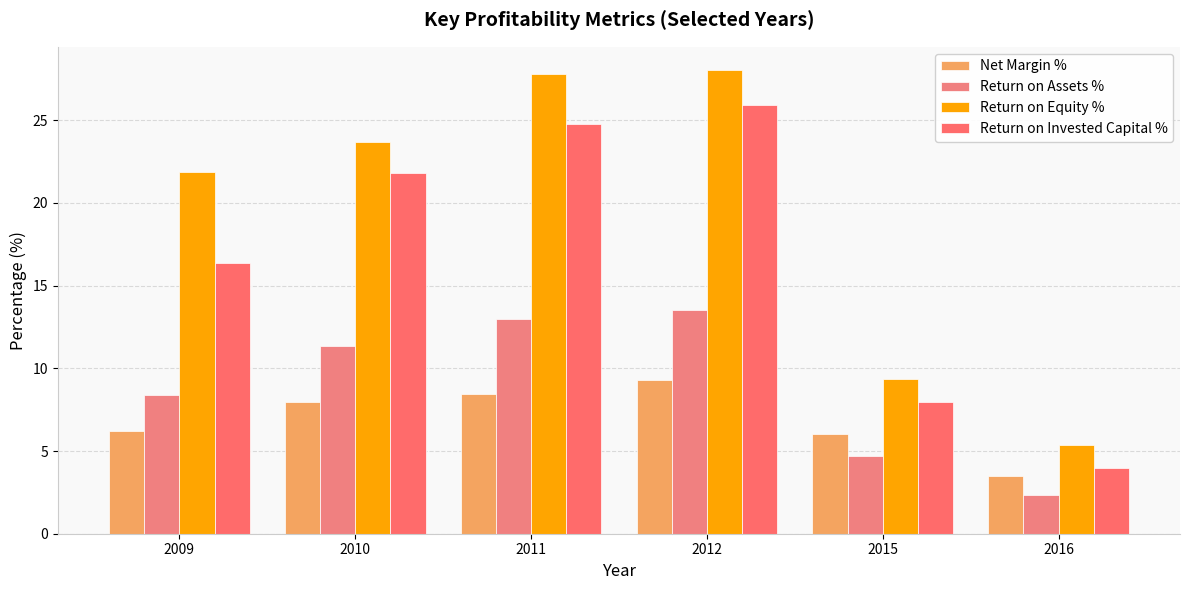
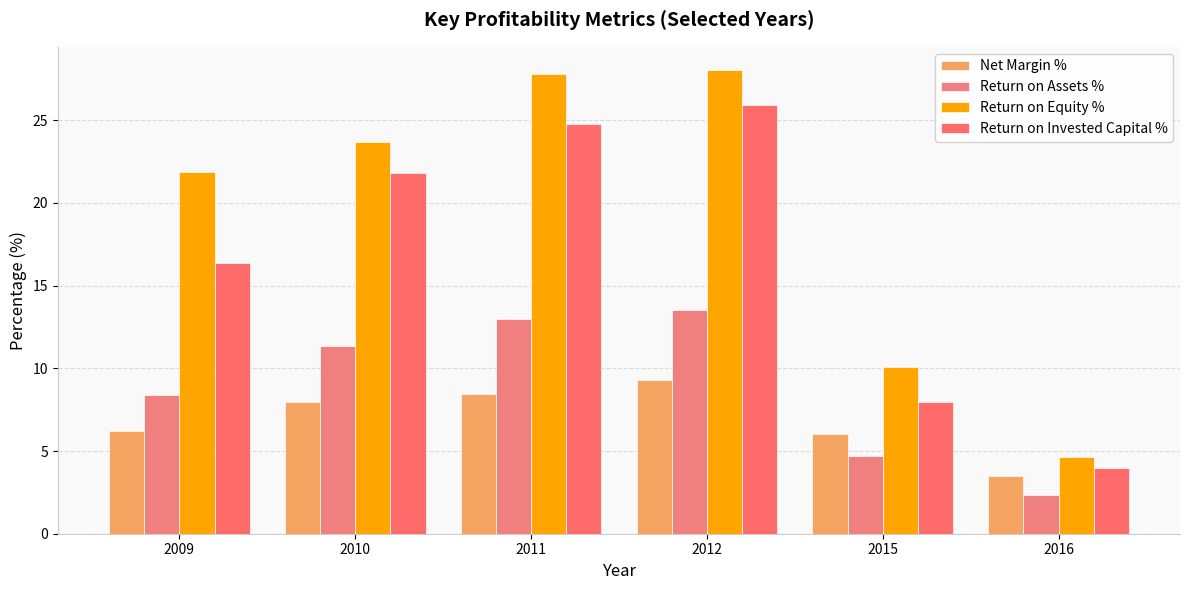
Return on Equity %, 2015: 9.4 -> 10.1
Return on Equity %, 2016: 5.4 -> 4.6
